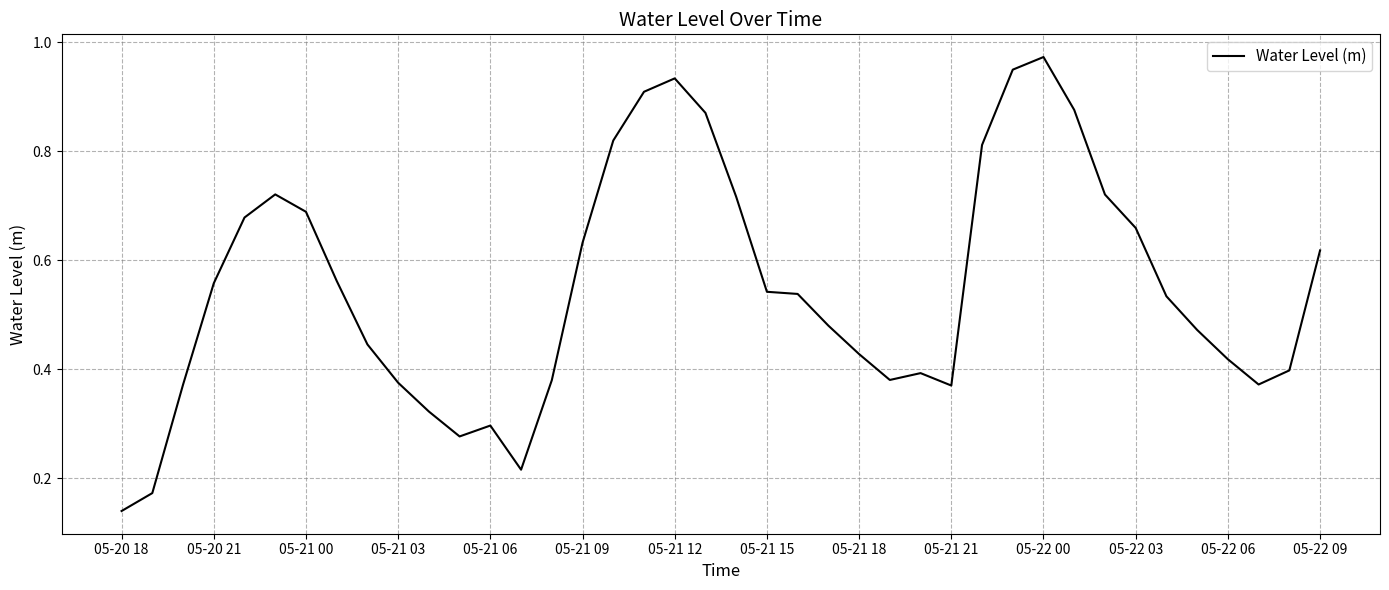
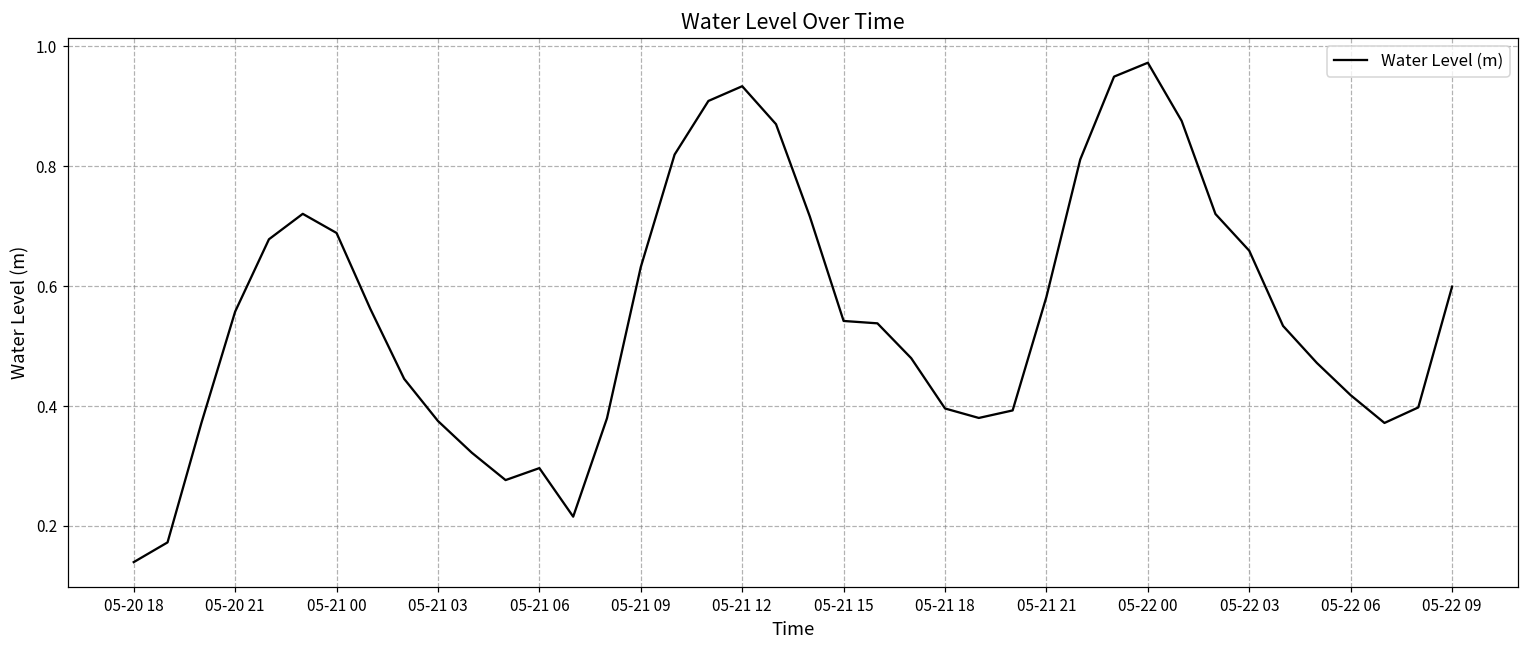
05-21 18: 0.43 -> 0.40
05-21 21: 0.37 -> 0.58
05-22 09: 0.62 -> 0.60
